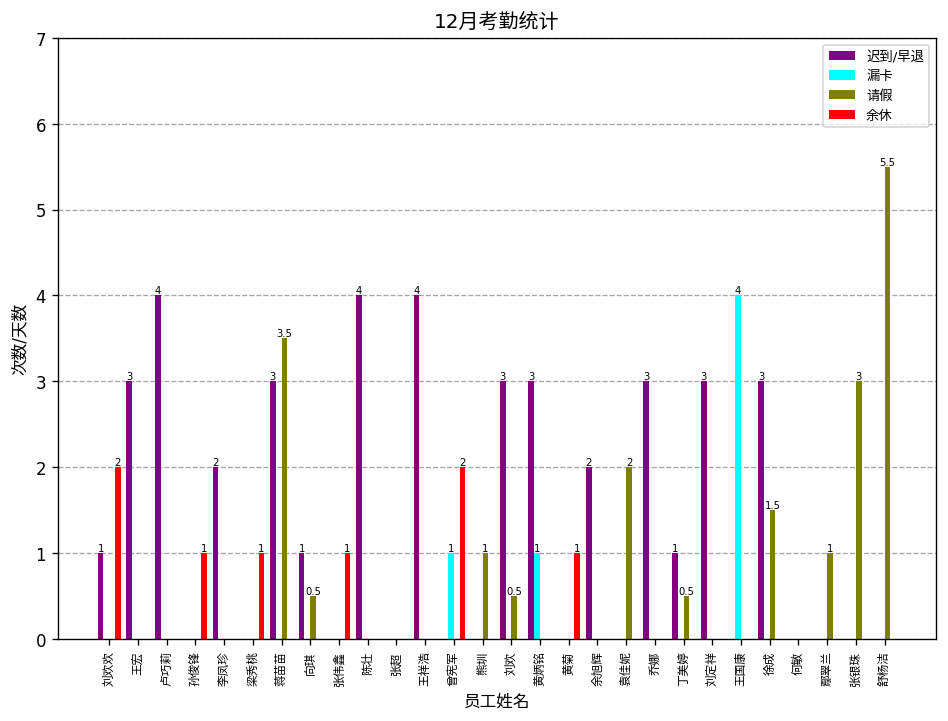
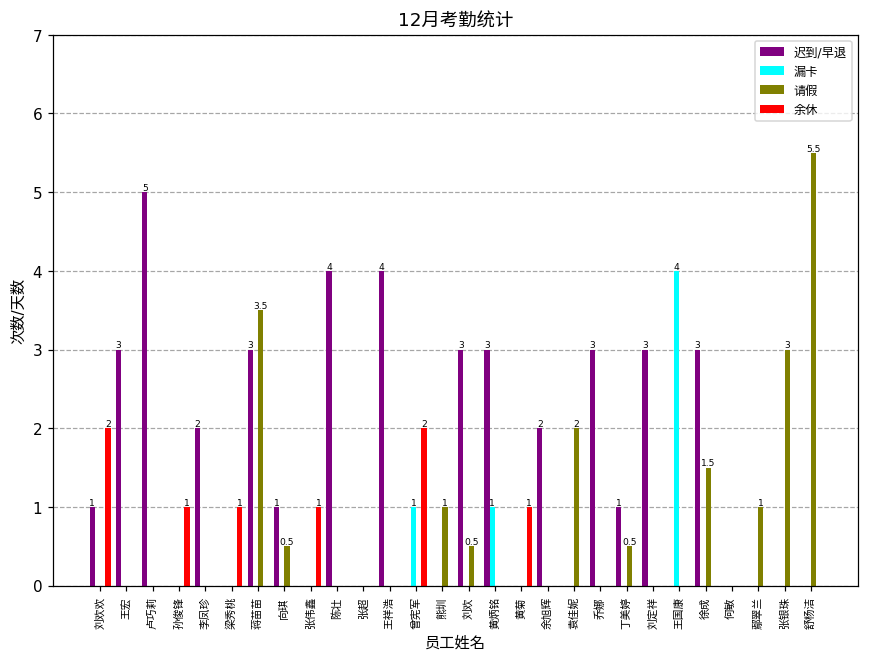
迟到/早退, 卢巧莉: 4 -> 5
